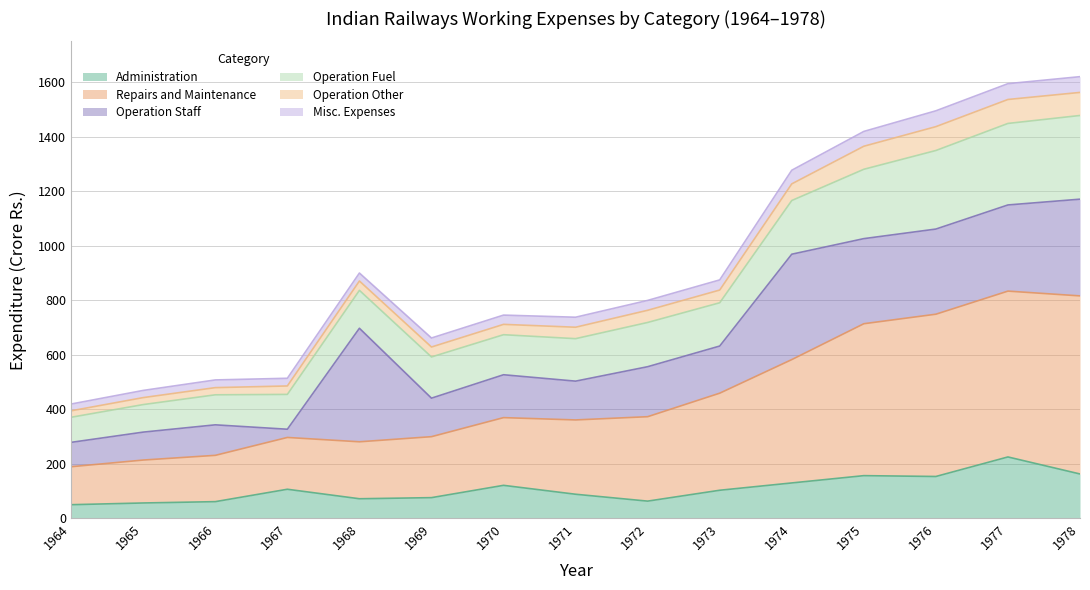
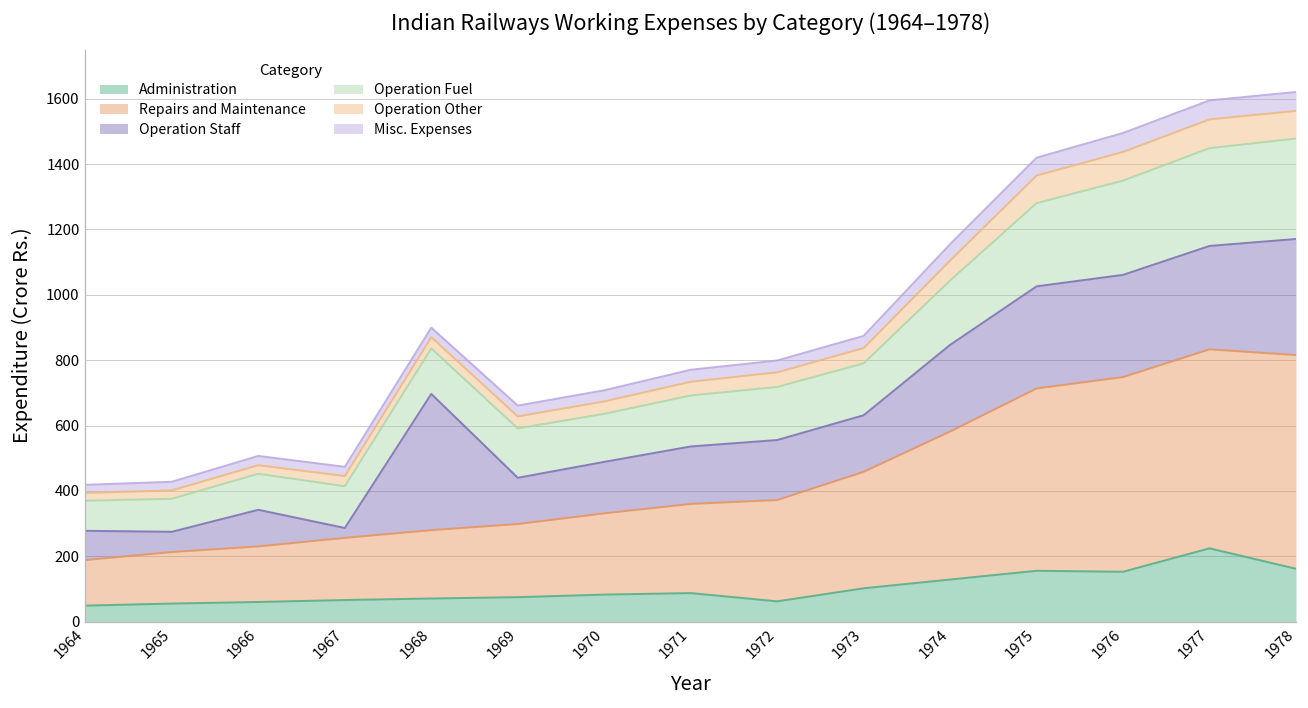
Operation Staff, 1965: 100 -> 60
Administration, 1967: 110 -> 70
Administration, 1970: 120 -> 80
Operation Staff, 1971: 140 -> 180
Operation Staff, 1974: 390 -> 260
